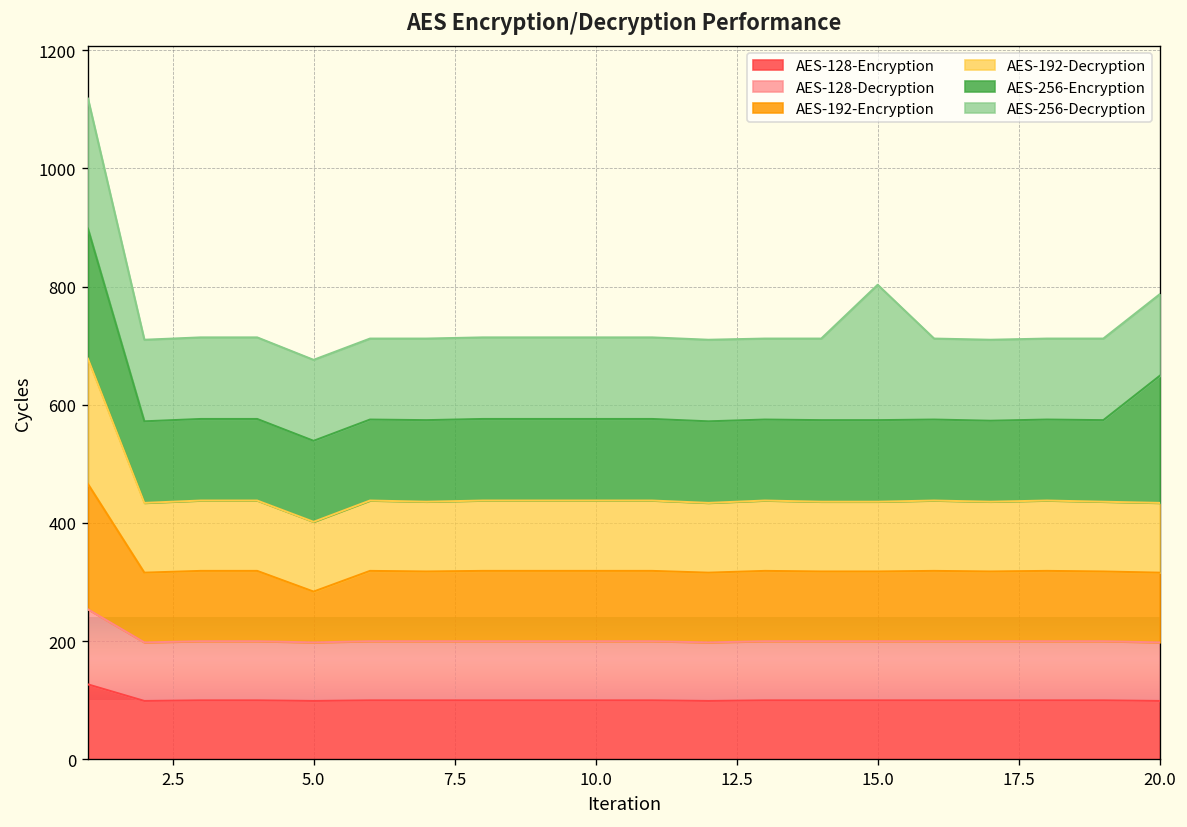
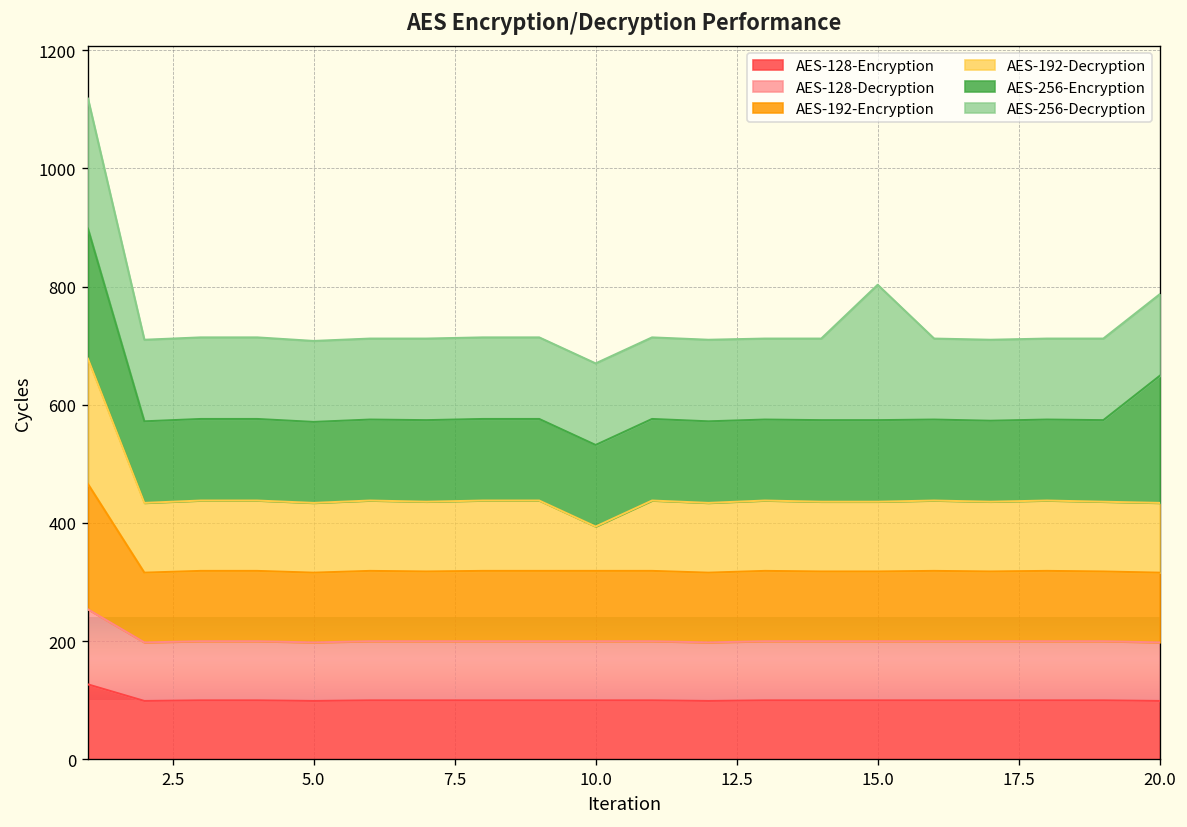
AES-192-Encryption, 5.0: 90 -> 120
AES-192-Decryption, 10.0: 120 -> 80
